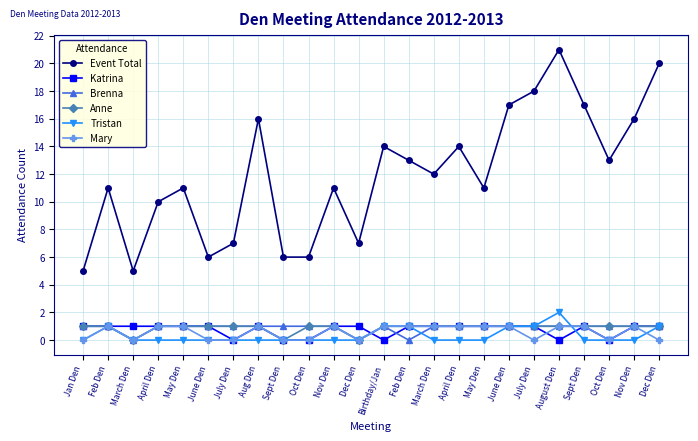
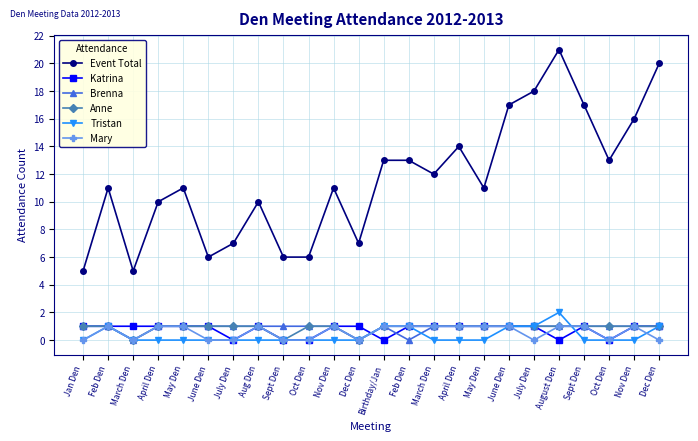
Event Total, Aug Den: 16 -> 10
Event Total, Birthday/Jan: 14 -> 13
